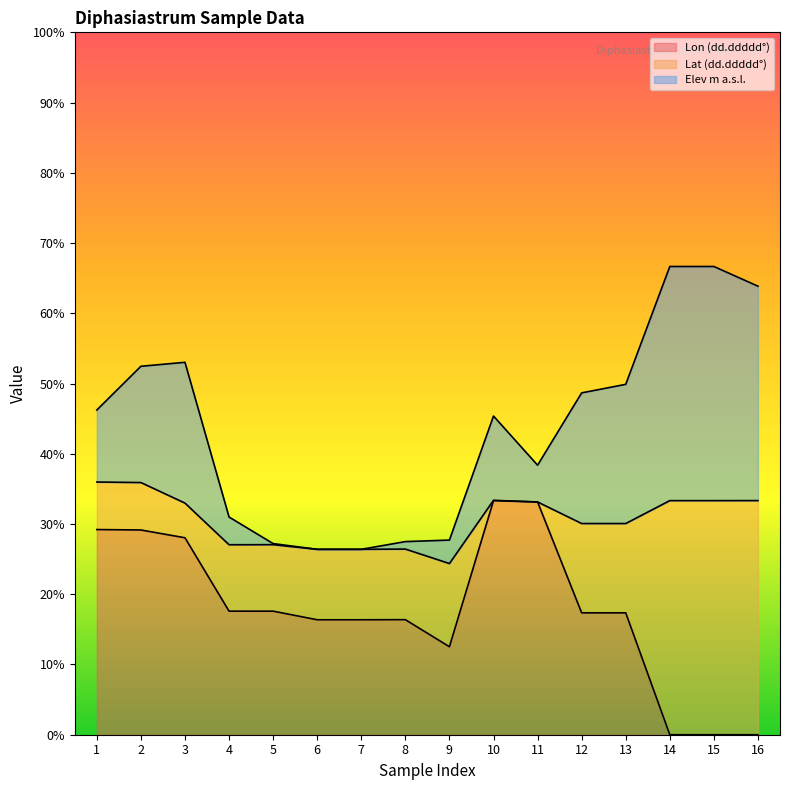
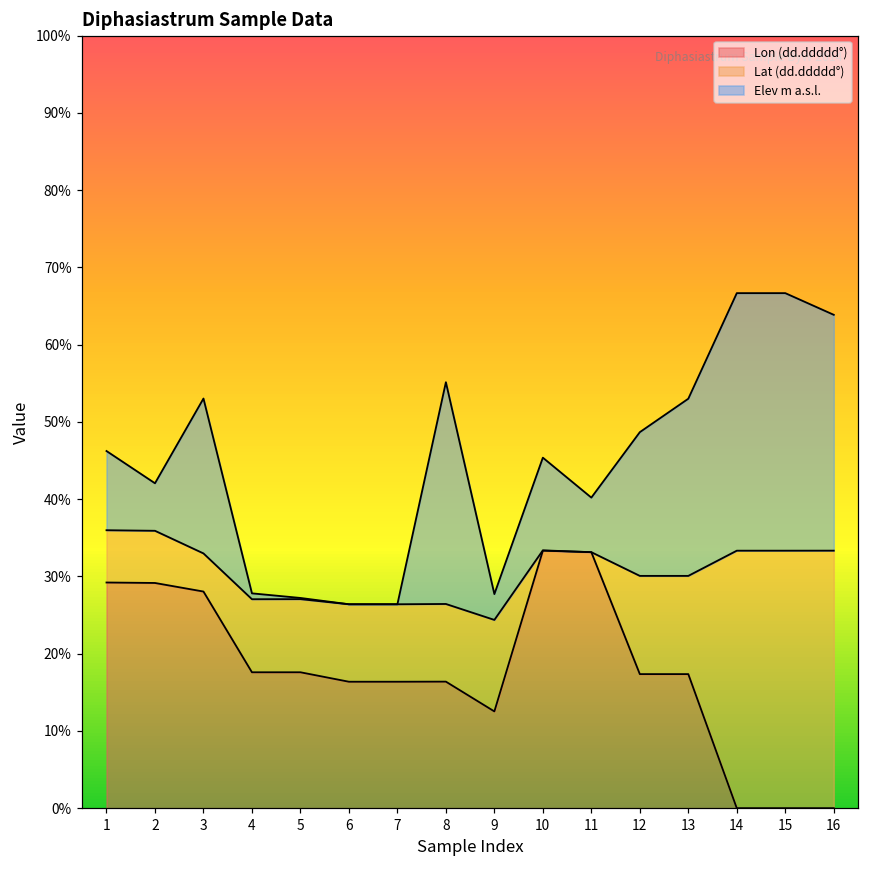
Elev m a.s.l., 2: 17% -> 6%
Elev m a.s.l., 4: 4% -> 1%
Elev m a.s.l., 8: 1% -> 29%
Elev m a.s.l., 11: 5% -> 7%
Elev m a.s.l., 13: 20% -> 23%
